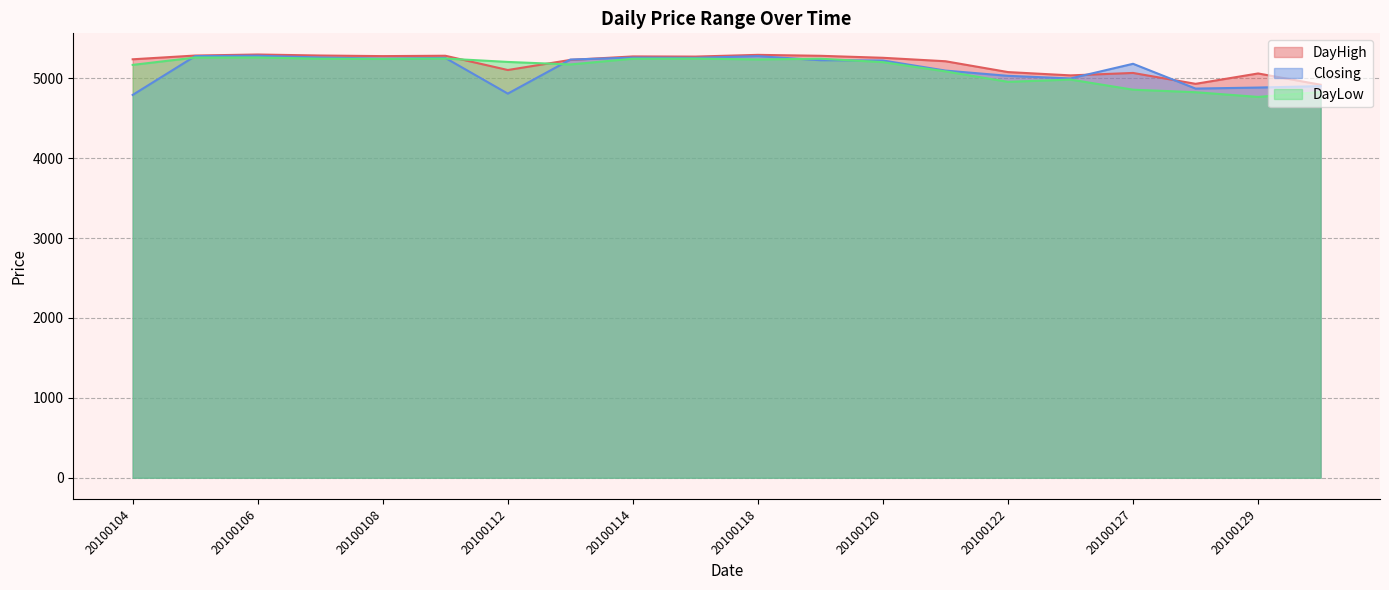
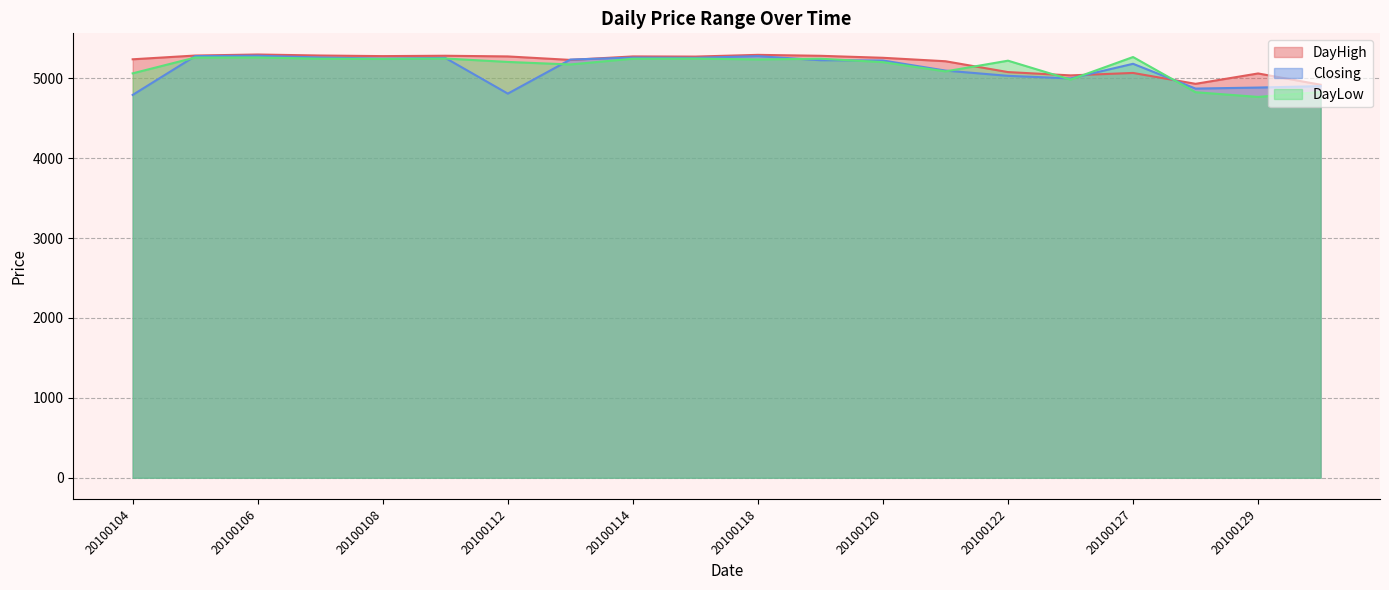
DayLow, 20100104: 5200 -> 5100
DayHigh, 20100112: 5100 -> 5300
DayLow, 20100122: 5000 -> 5200
DayLow, 20100127: 4900 -> 5300
